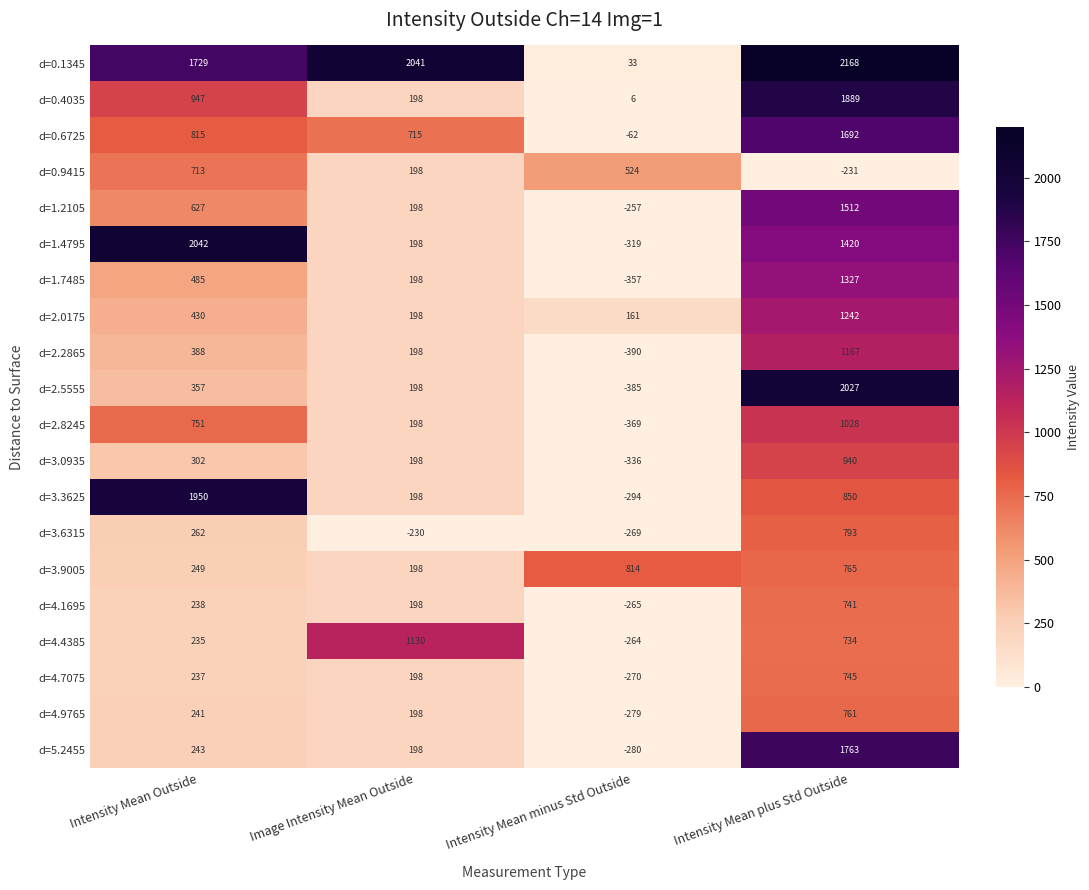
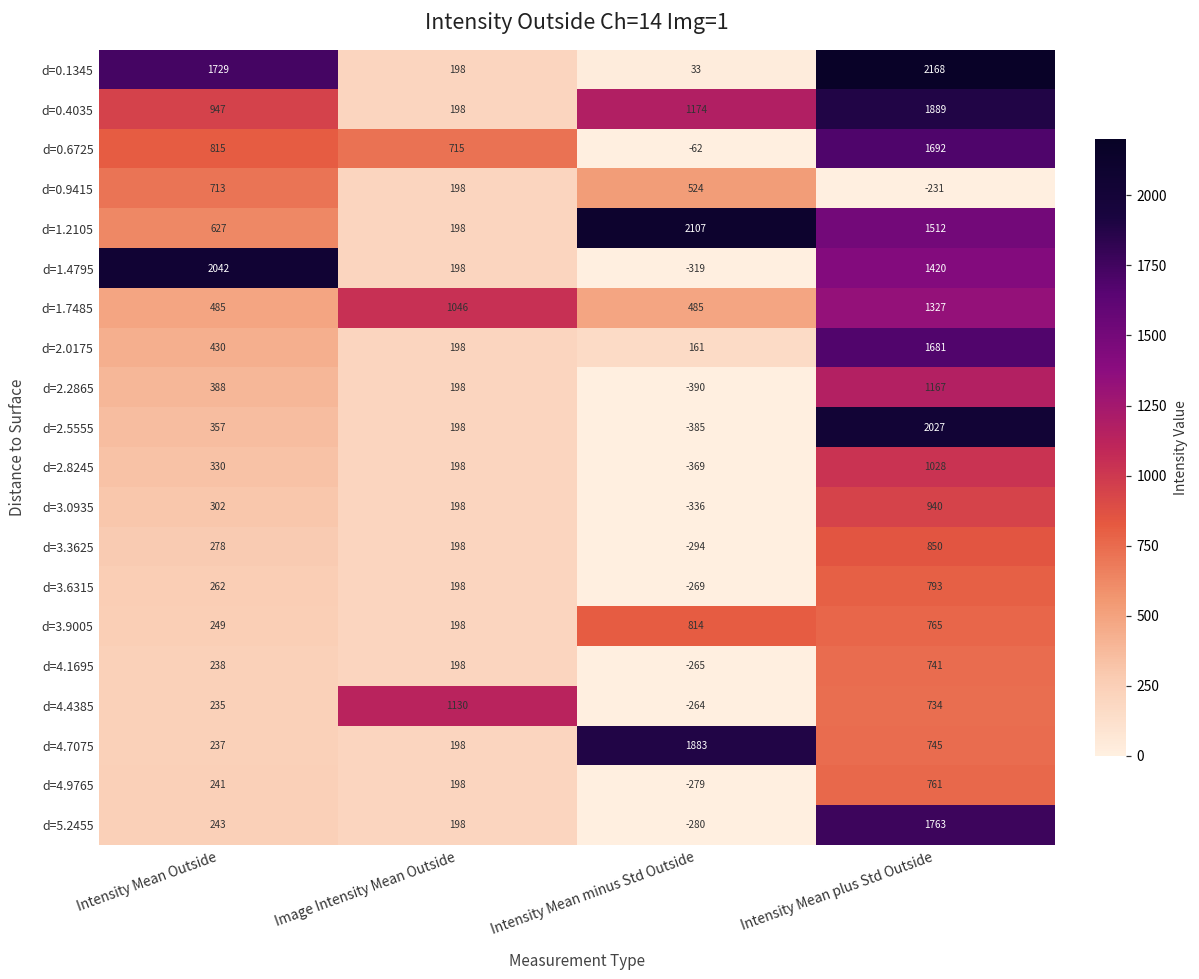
d=0.1345, Image Intensity Mean Outside: 2041 -> 198
d=0.4035, Intensity Mean minus Std Outside: 6 -> 1174
d=1.2105, Intensity Mean minus Std Outside: -257 -> 2107
d=1.7485, Image Intensity Mean Outside: 198 -> 1046
d=1.7485, Intensity Mean minus Std Outside: -357 -> 485
d=2.0175, Intensity Mean plus Std Outside: 1242 -> 1681
d=2.8245, Intensity Mean Outside: 751 -> 330
d=3.3625, Intensity Mean Outside: 1950 -> 278
d=3.6315, Image Intensity Mean Outside: -230 -> 198
d=4.7075, Intensity Mean minus Std Outside: -270 -> 1883
